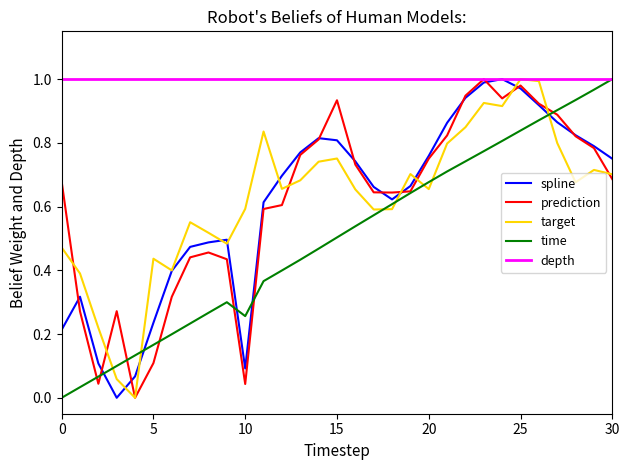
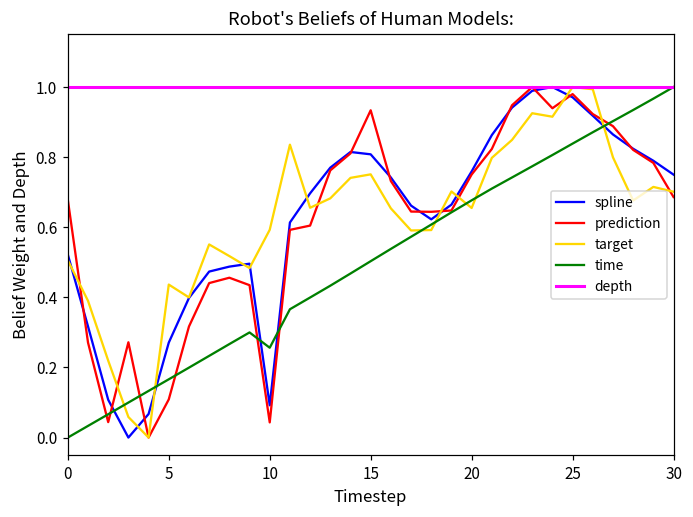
spline, 0: 0.21 -> 0.52
target, 0: 0.47 -> 0.51
spline, 5: 0.24 -> 0.27
